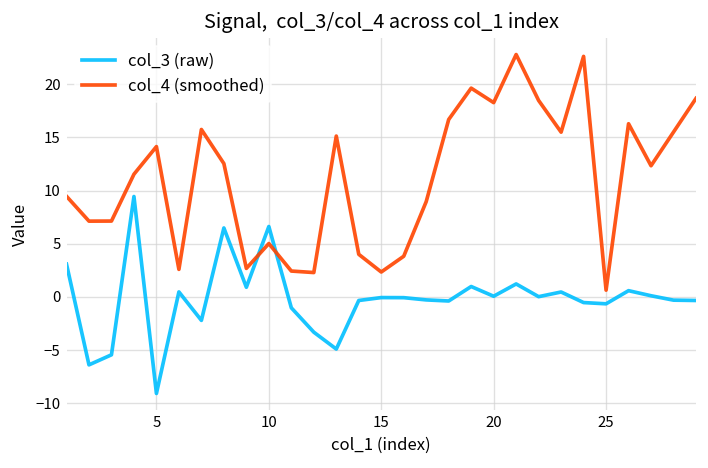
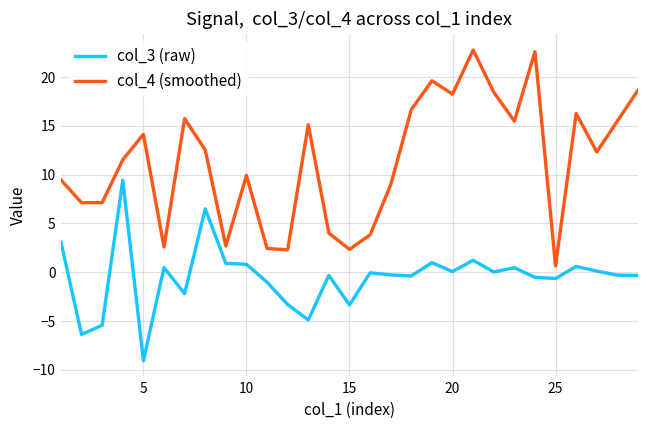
col_3 (raw), 10: 7 -> 1
col_4 (smoothed), 10: 5 -> 10
col_3 (raw), 15: 0 -> -3
